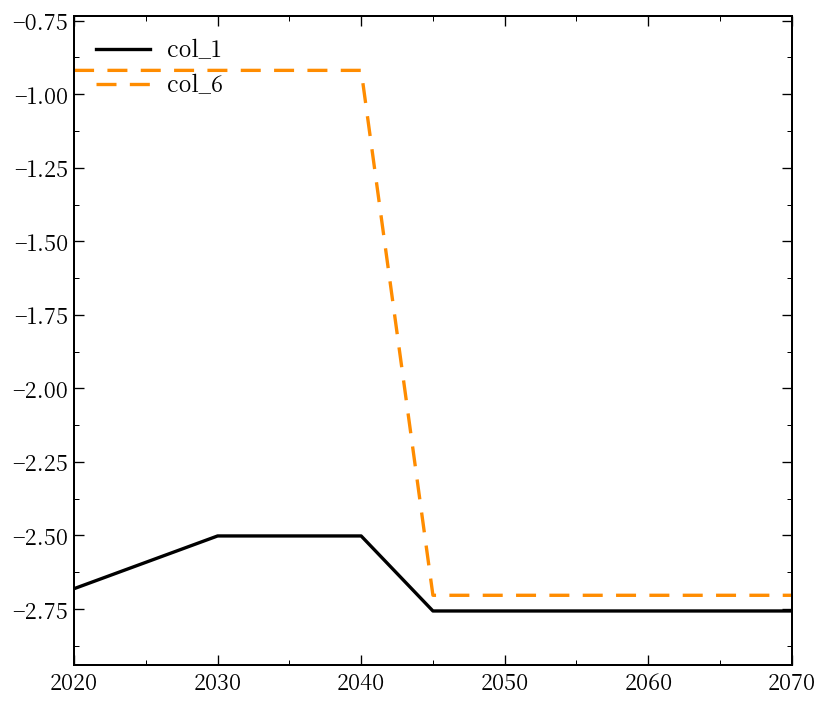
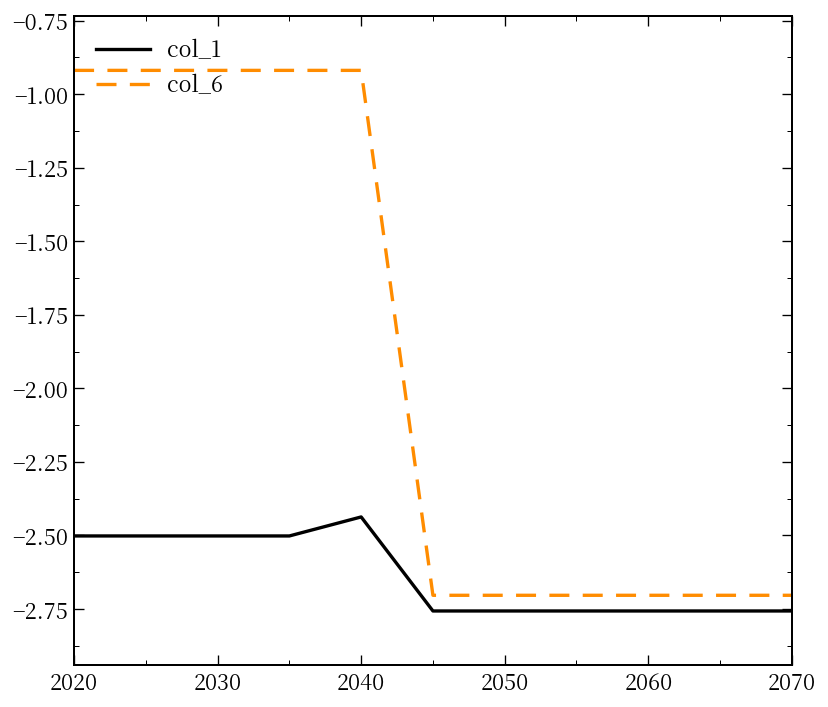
col_1, 2020: -2.68 -> -2.50
col_1, 2040: -2.50 -> -2.44
